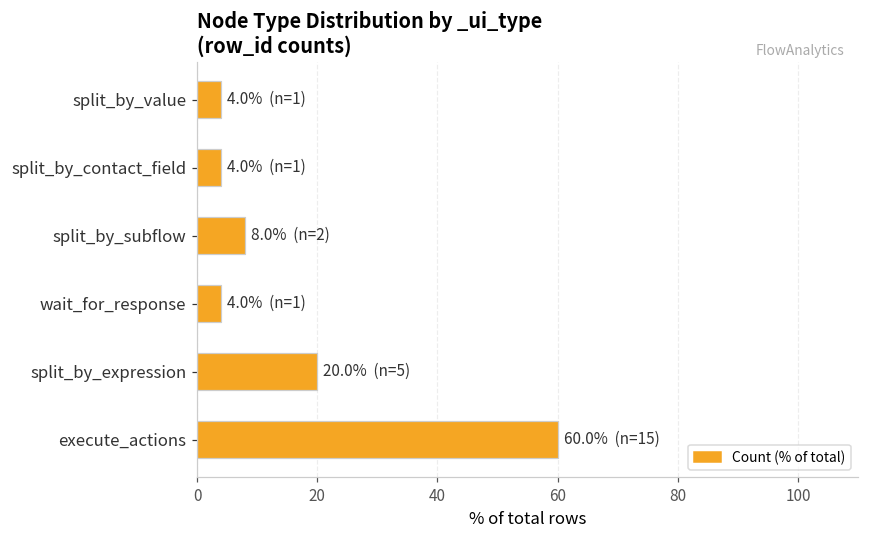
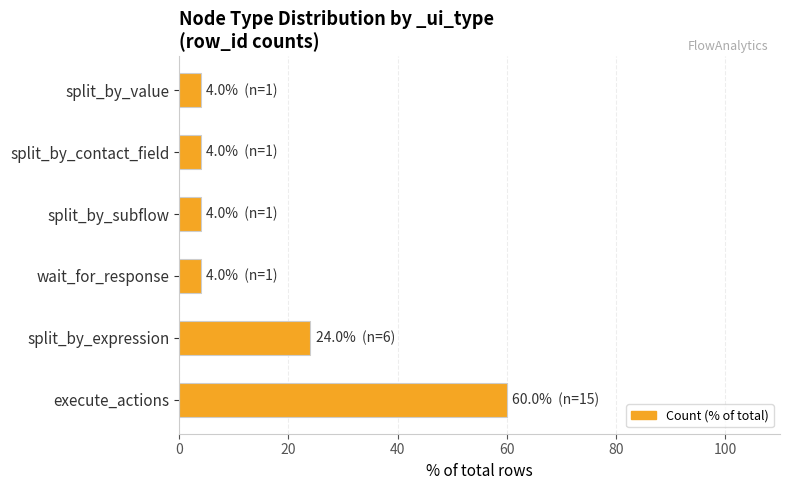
split_by_subflow: 8.0% (n=2) -> 4.0% (n=1)
split_by_expression: 20.0% (n=5) -> 24.0% (n=6)
